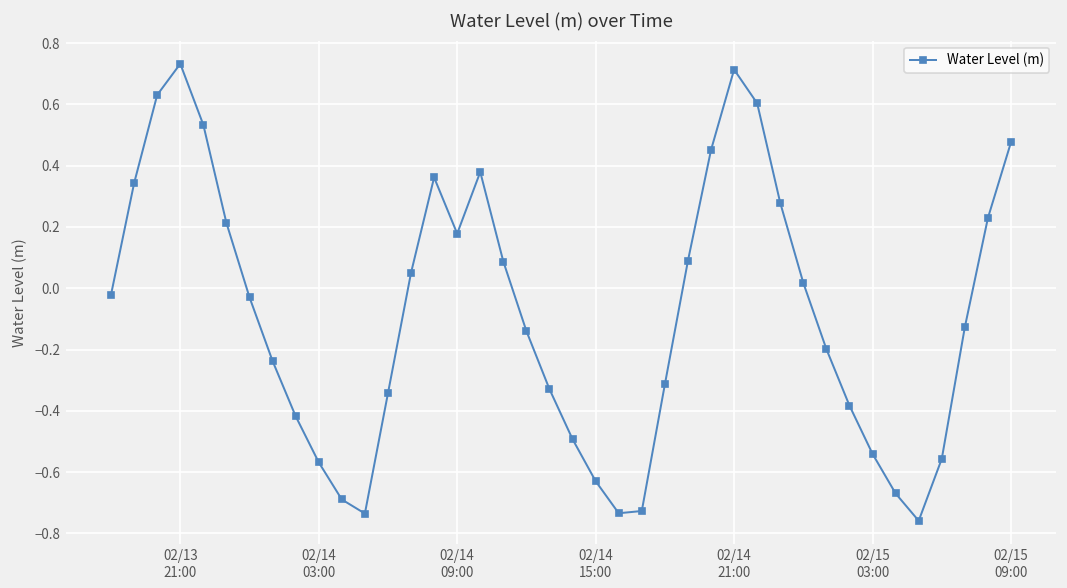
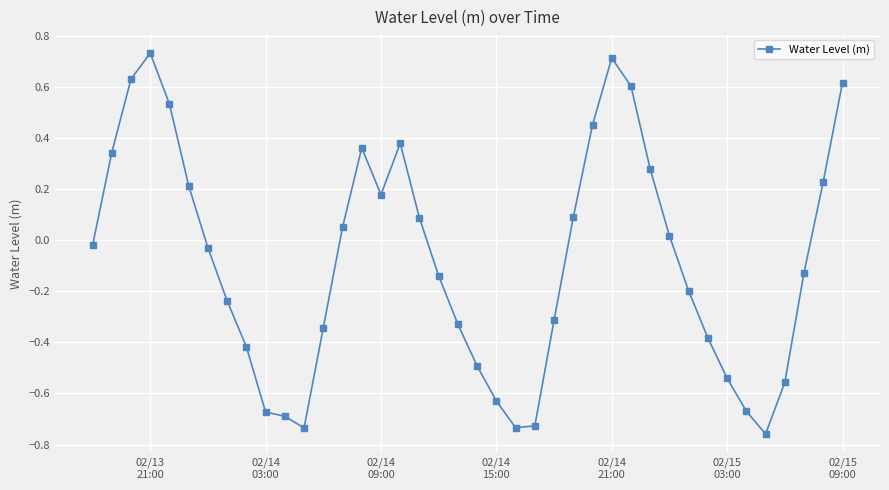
02/14 03:00: -0.57 -> -0.67
02/15 09:00: 0.48 -> 0.62
